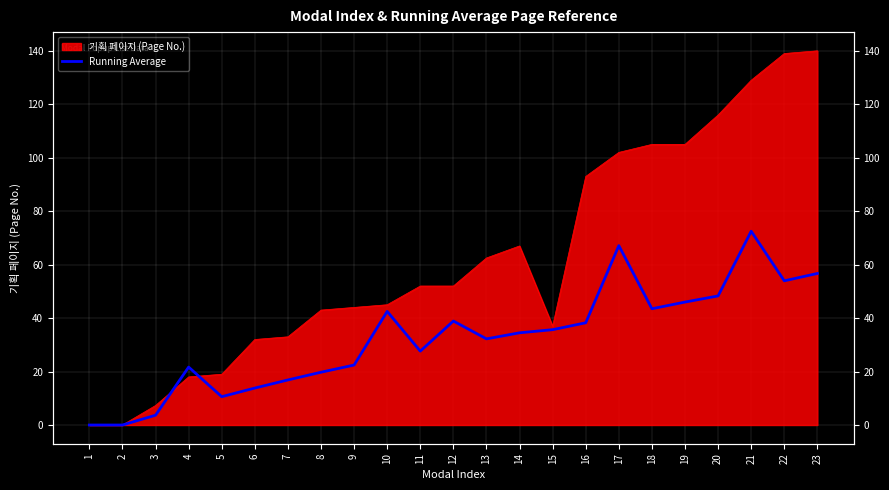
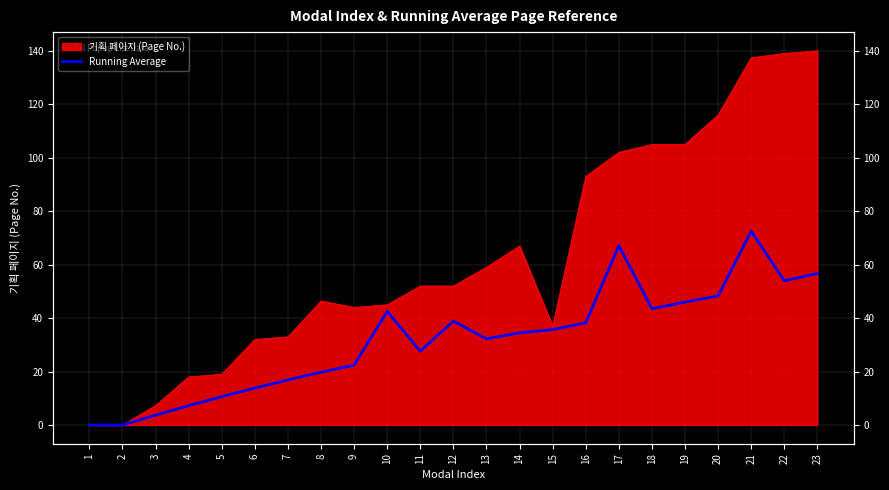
Running Average, 4: 22 -> 7
기획 페이지 (Page No.), 8: 43 -> 46
기획 페이지 (Page No.), 13: 63 -> 59
기획 페이지 (Page No.), 21: 129 -> 137
